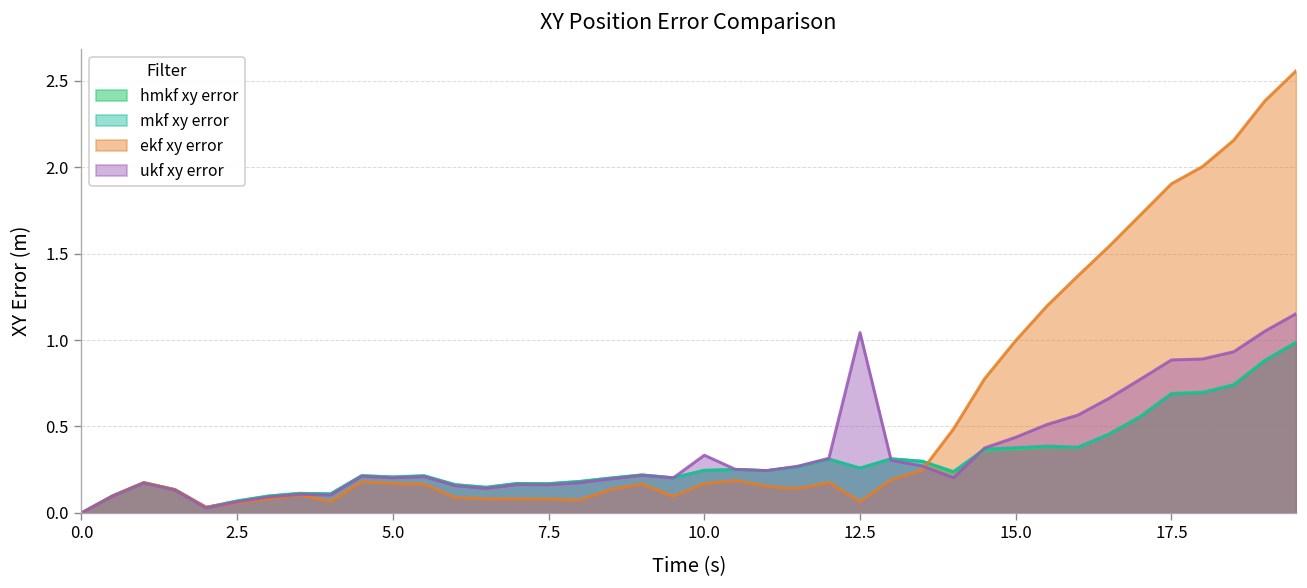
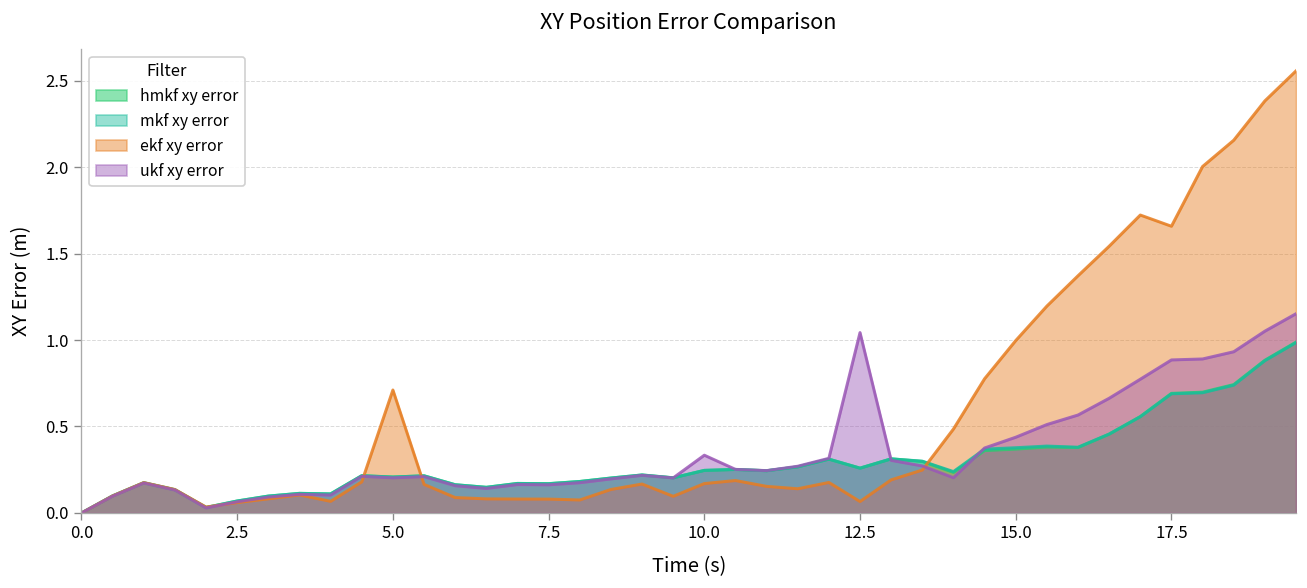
ekf xy error, 5.0: 0.17 -> 0.71
ekf xy error, 17.5: 1.90 -> 1.66
